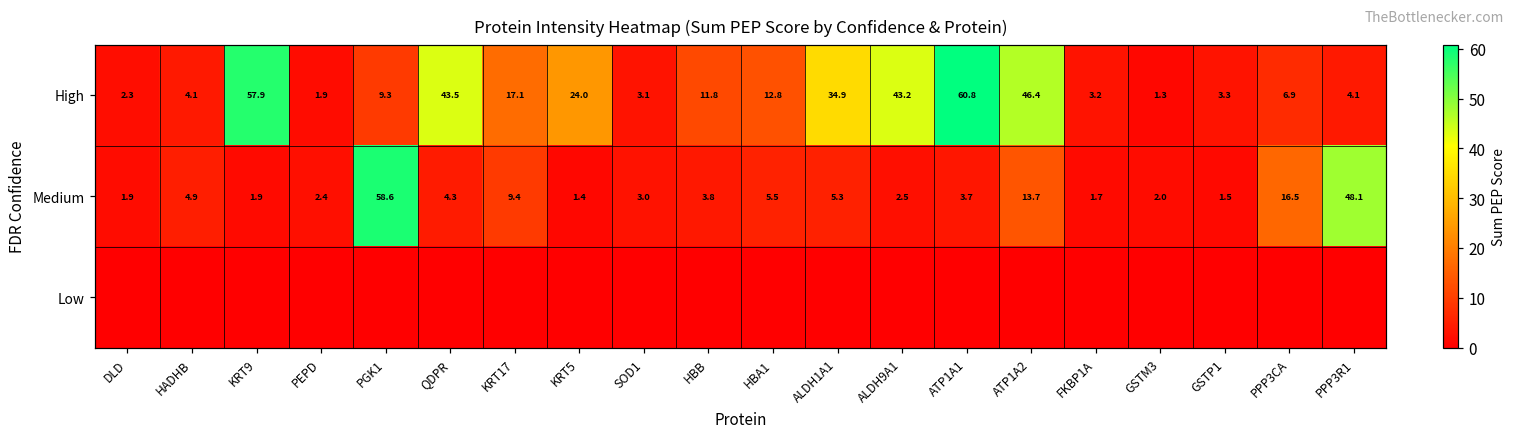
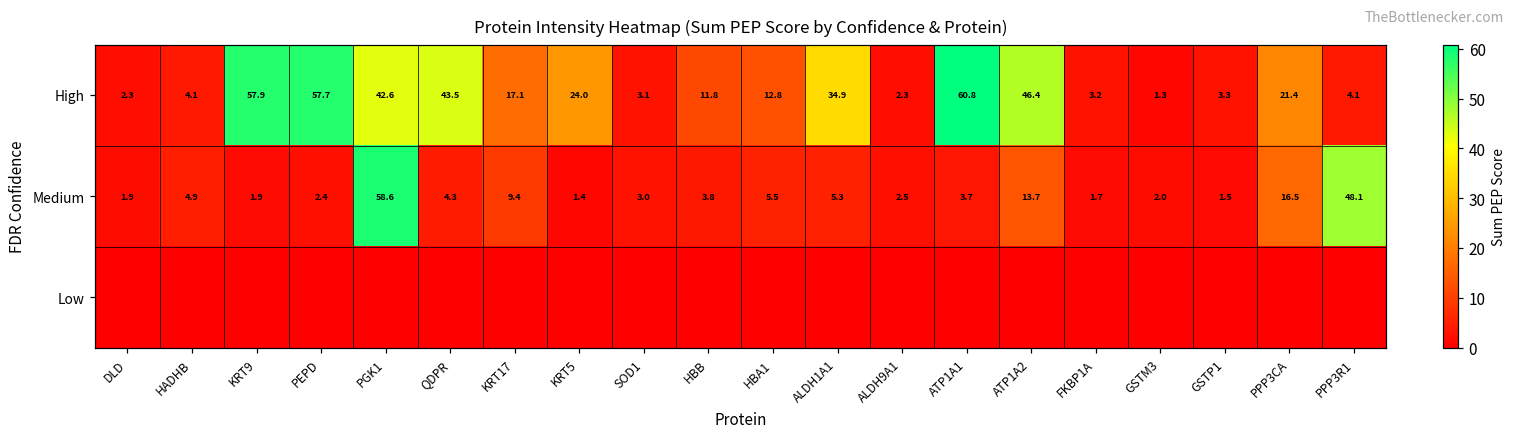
High, PEPD: 1.9 -> 57.7
High, PGK1: 9.3 -> 42.6
High, ALDH9A1: 43.2 -> 2.3
High, PPP3CA: 6.9 -> 21.4
